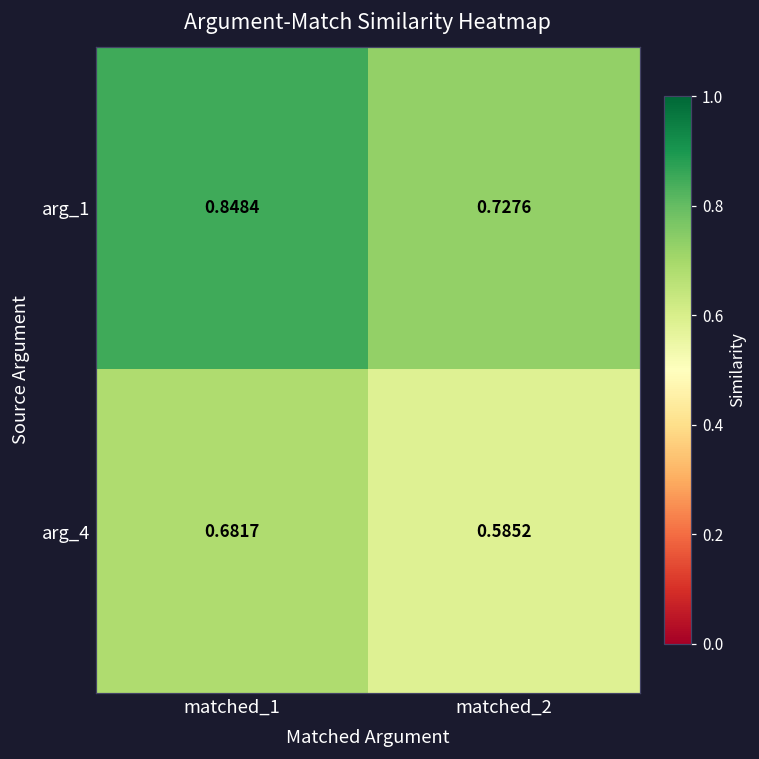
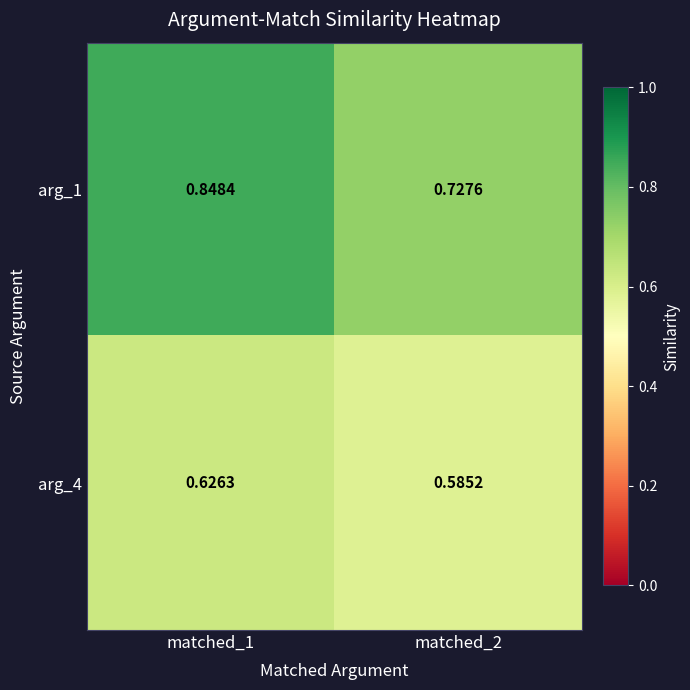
arg_4, matched_1: 0.6817 -> 0.6263
